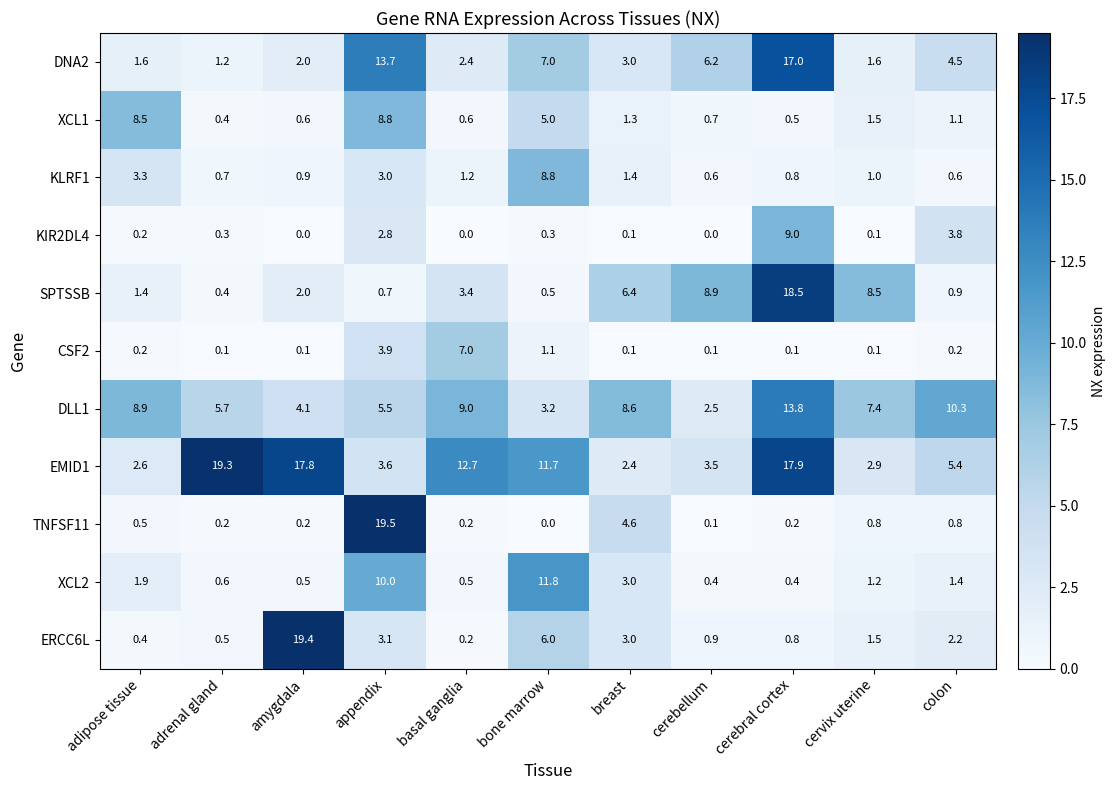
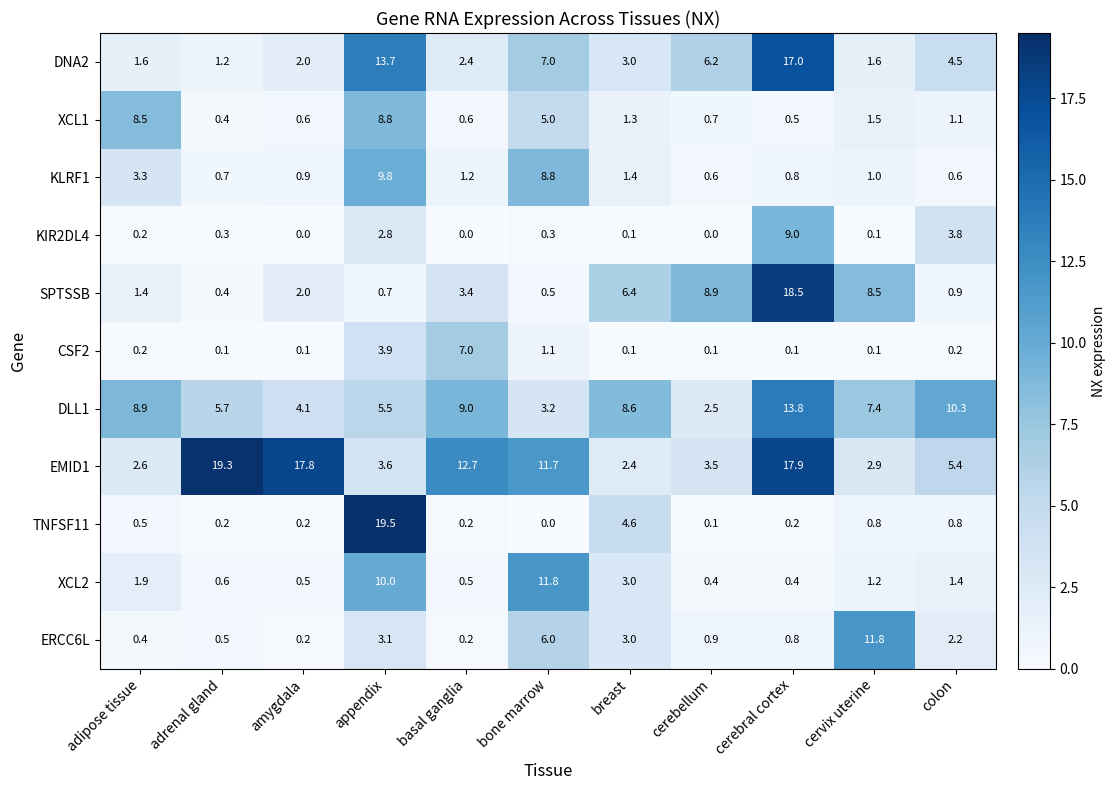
KLRF1, appendix: 3.0 -> 9.8
ERCC6L, amygdala: 19.4 -> 0.2
ERCC6L, cervix uterine: 1.5 -> 11.8
